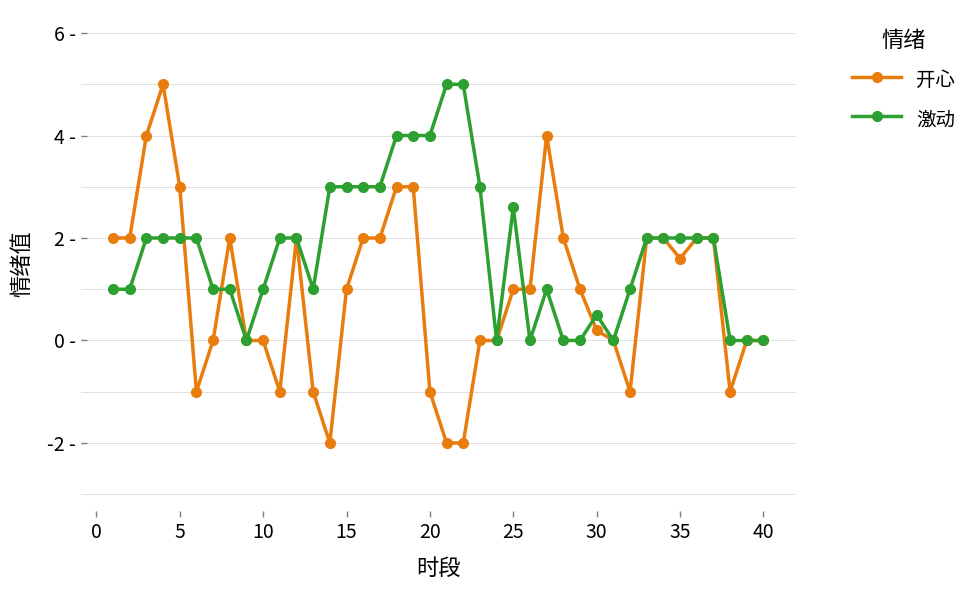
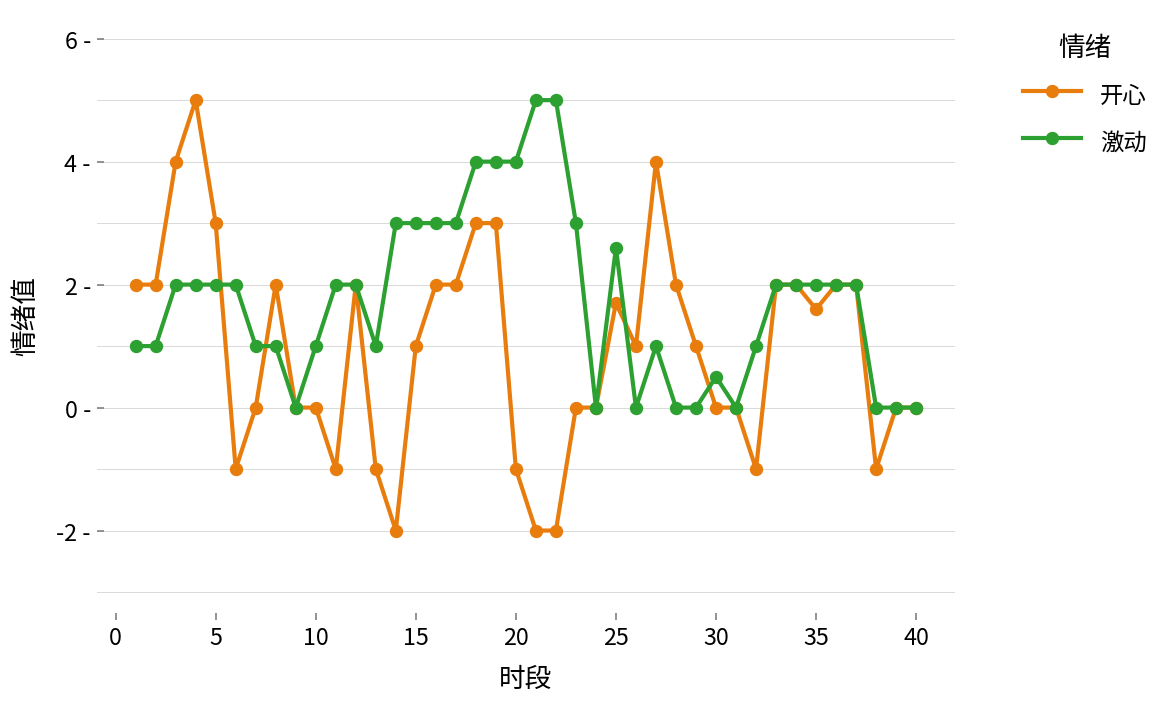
开心, 25: 1.0 - -> 1.7 -
开心, 30: 0.2 - -> 0.0 -
